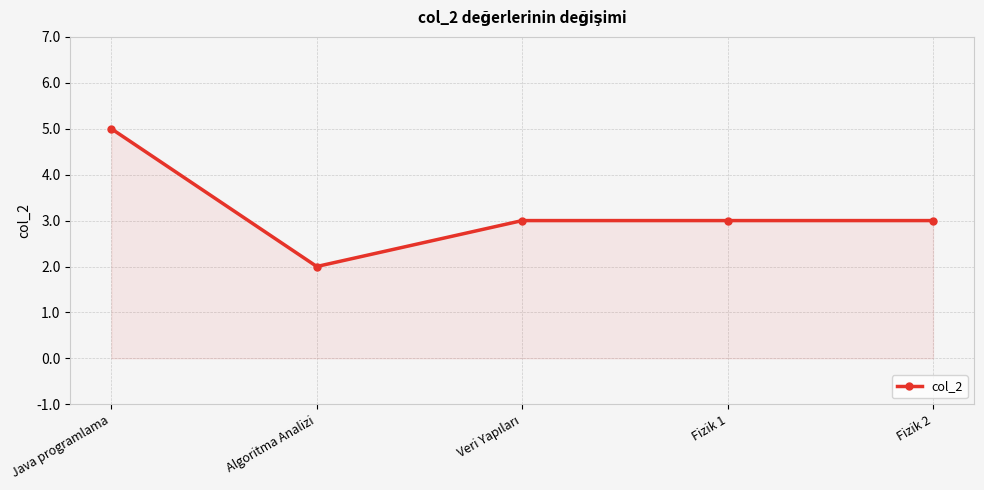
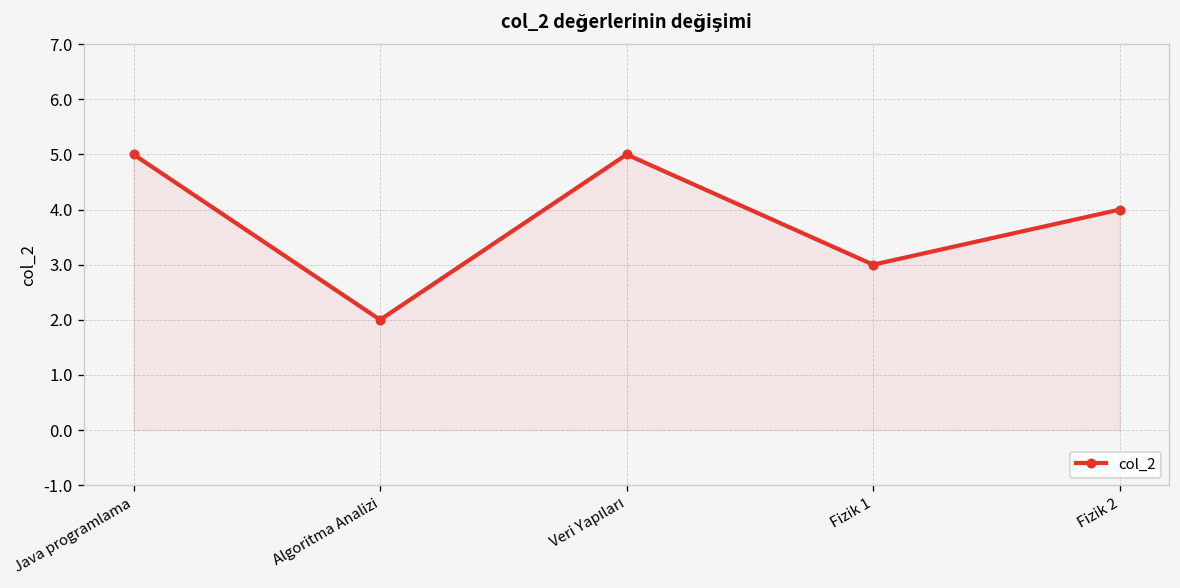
Veri Yapıları: 3 -> 5
Fizik 2: 3 -> 4
